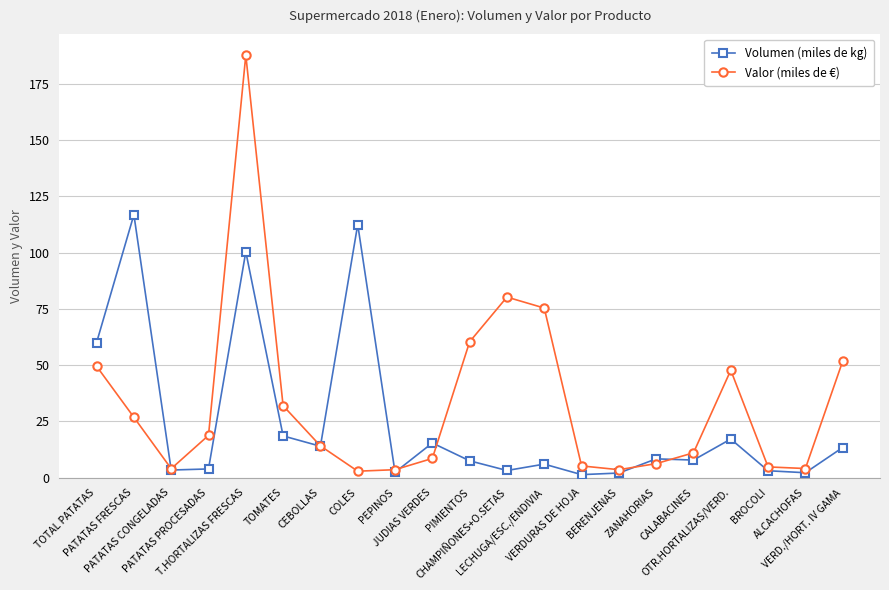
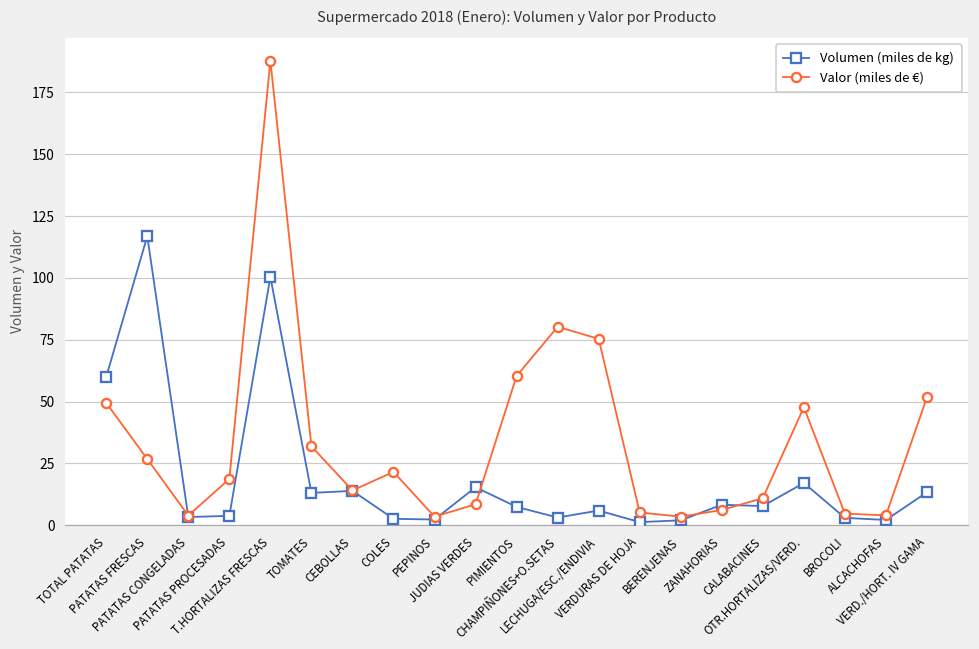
Volumen (miles de kg), TOMATES: 19 -> 13
Volumen (miles de kg), COLES: 112 -> 3
Valor (miles de €), COLES: 3 -> 22
